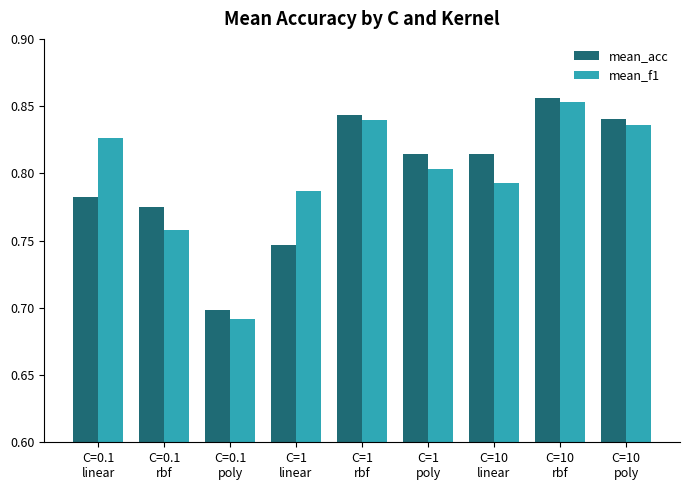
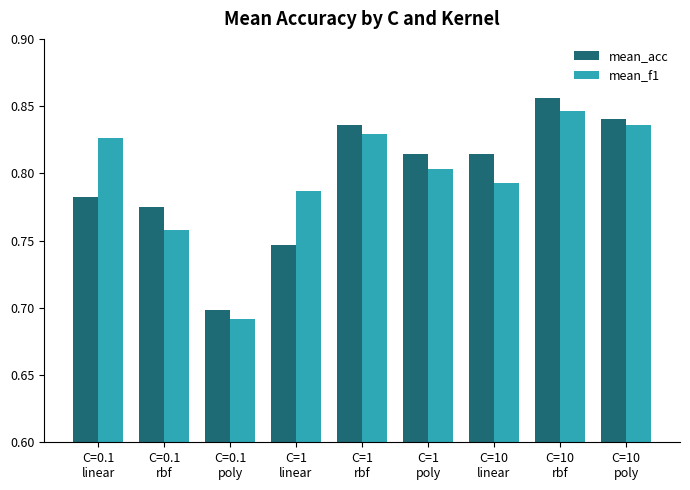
mean_acc, C=1 rbf: 0.844 -> 0.836
mean_f1, C=1 rbf: 0.840 -> 0.829
mean_f1, C=10 rbf: 0.853 -> 0.847
